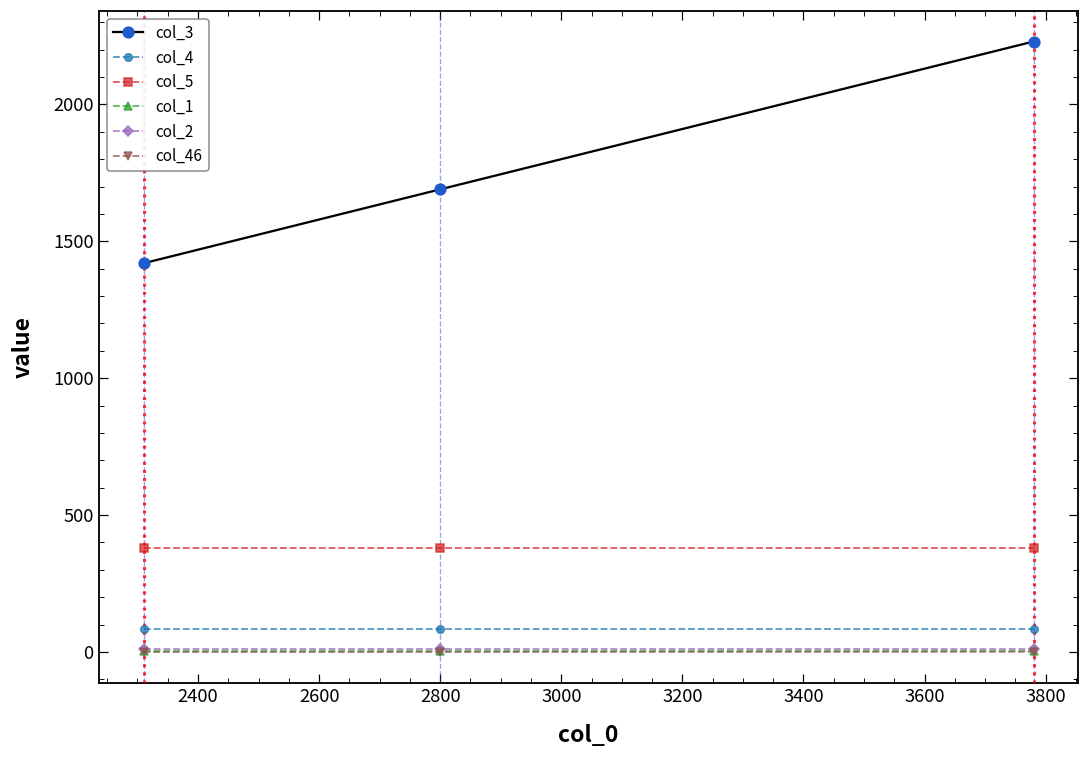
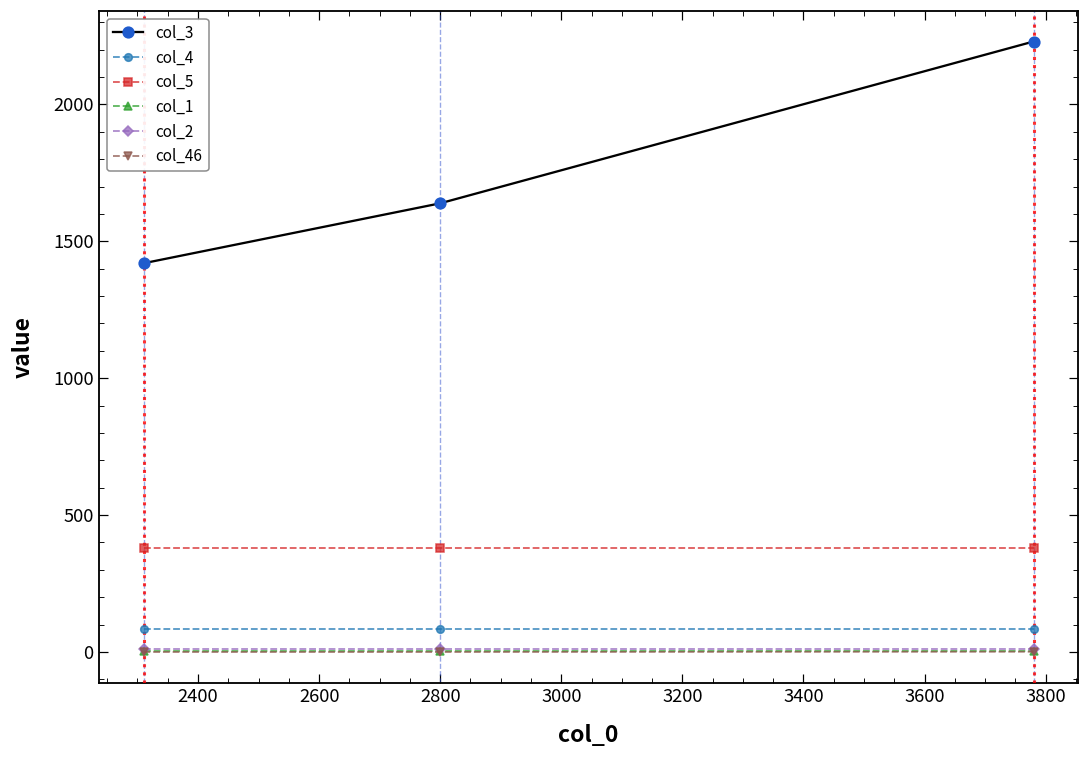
col_3, 2800: 1690 -> 1640
